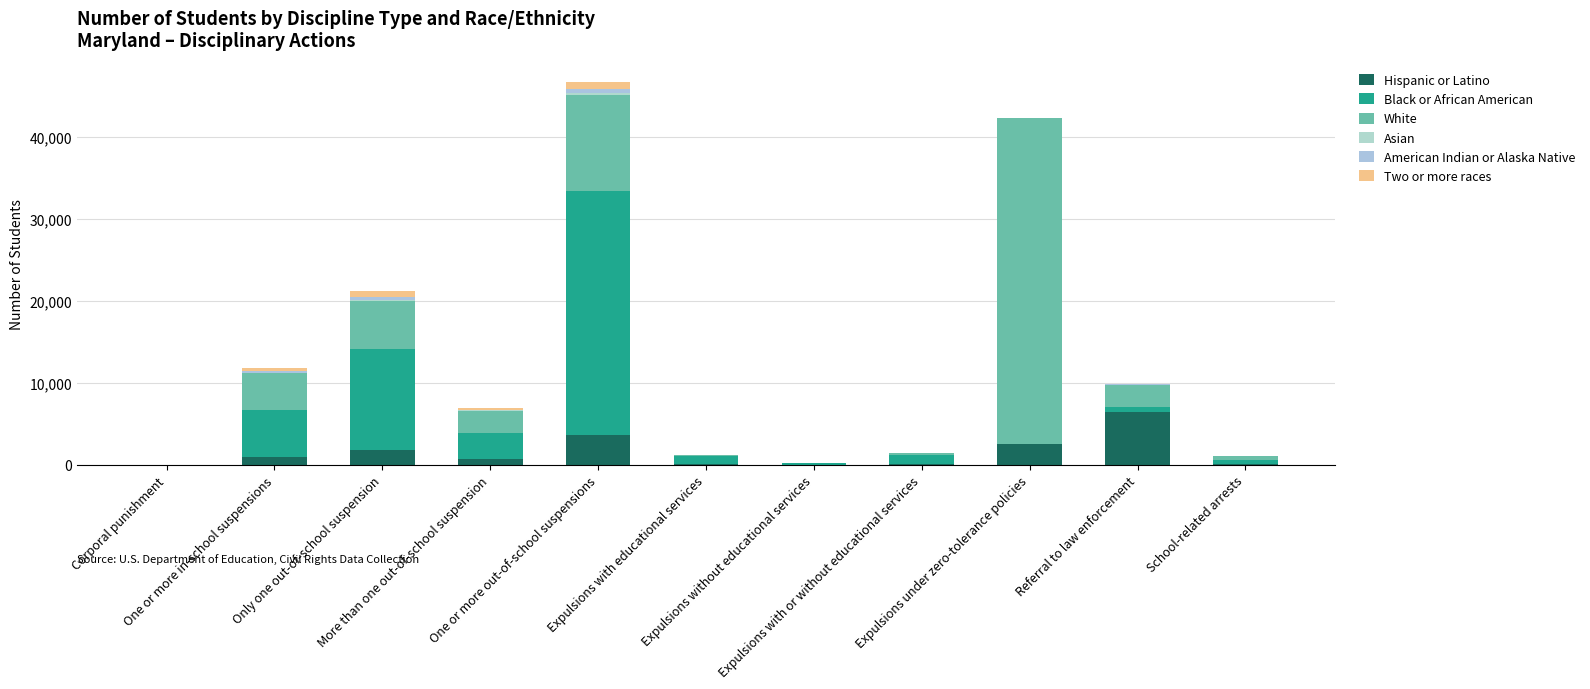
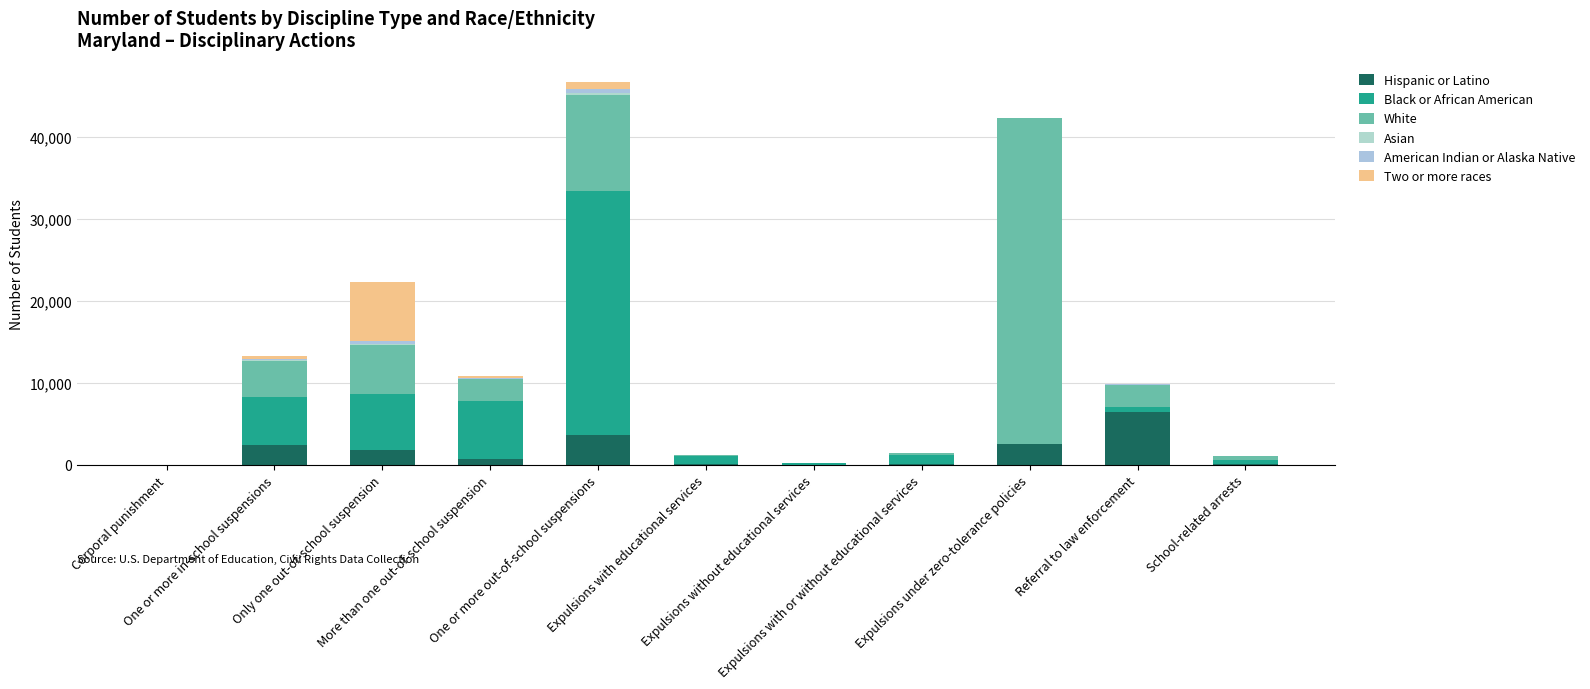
Hispanic or Latino, One or more in-school suspensions: 1,000 -> 2,000
Black or African American, Only one out-of-school suspension: 12,000 -> 7,000
Two or more races, Only one out-of-school suspension: 1,000 -> 7,000
Black or African American, More than one out-of-school suspension: 3,000 -> 7,000
